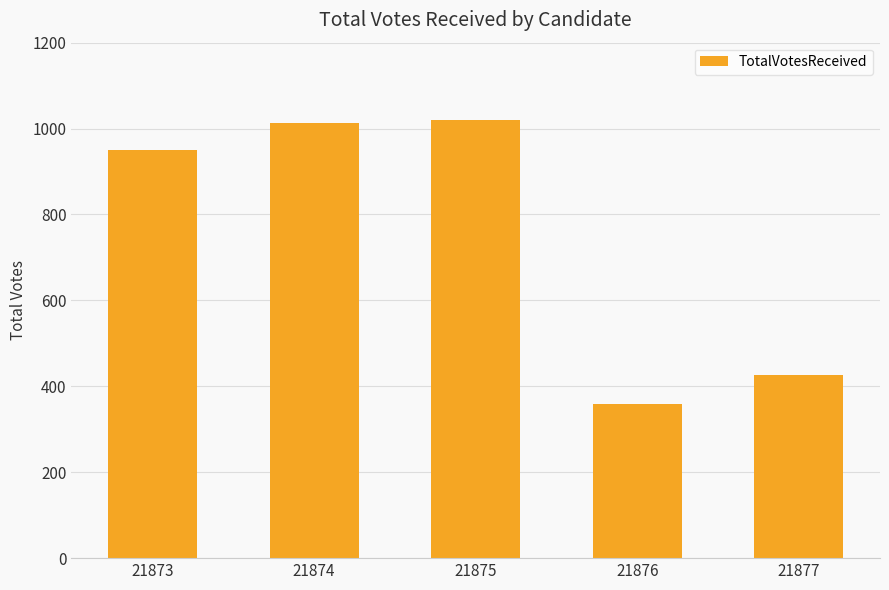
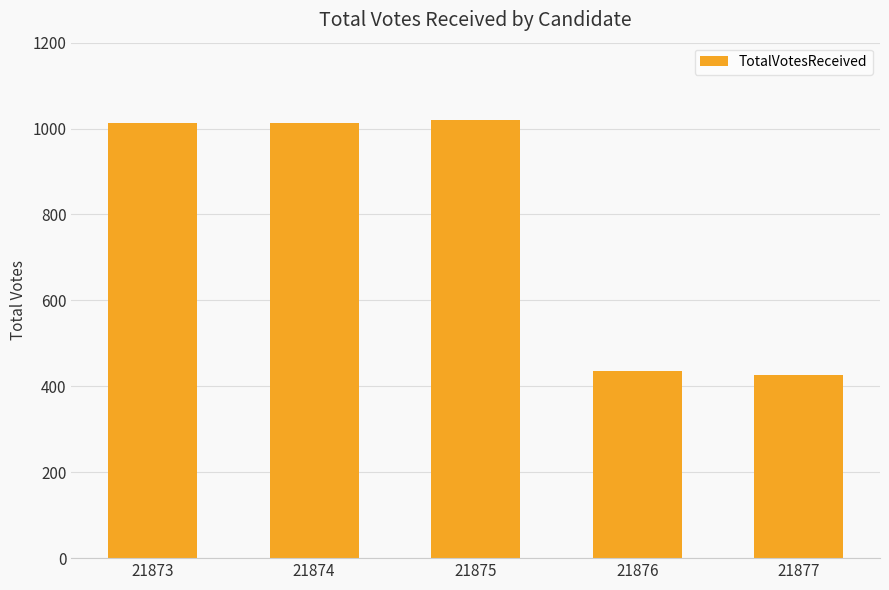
21873: 950 -> 1010
21876: 360 -> 440
